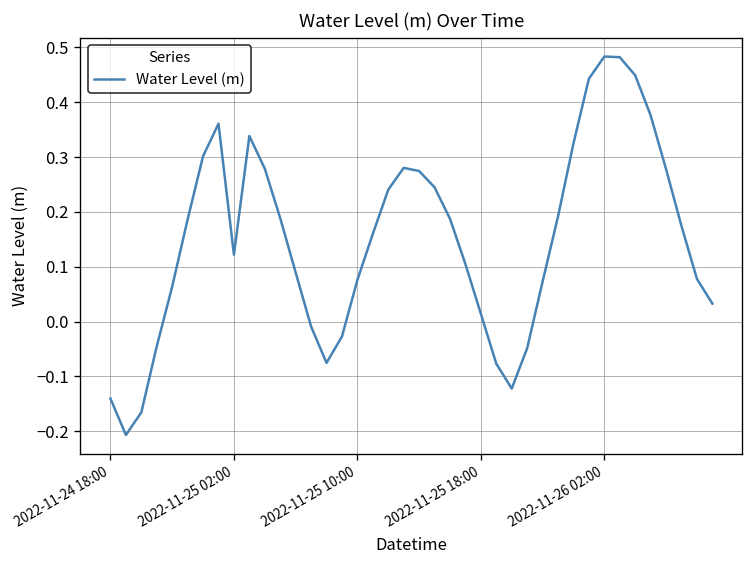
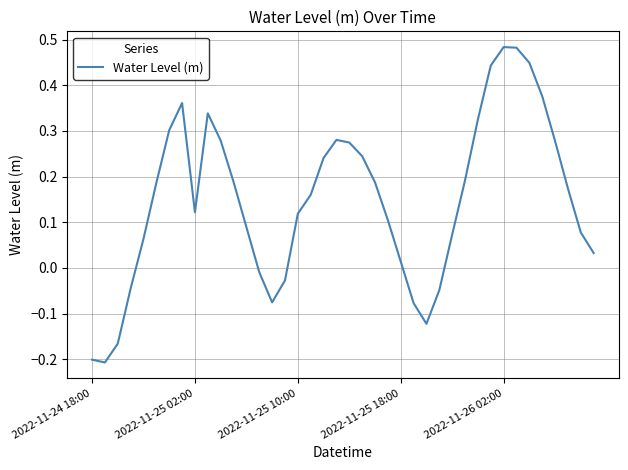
2022-11-24 18:00: -0.14 -> -0.20
2022-11-25 10:00: 0.08 -> 0.12
